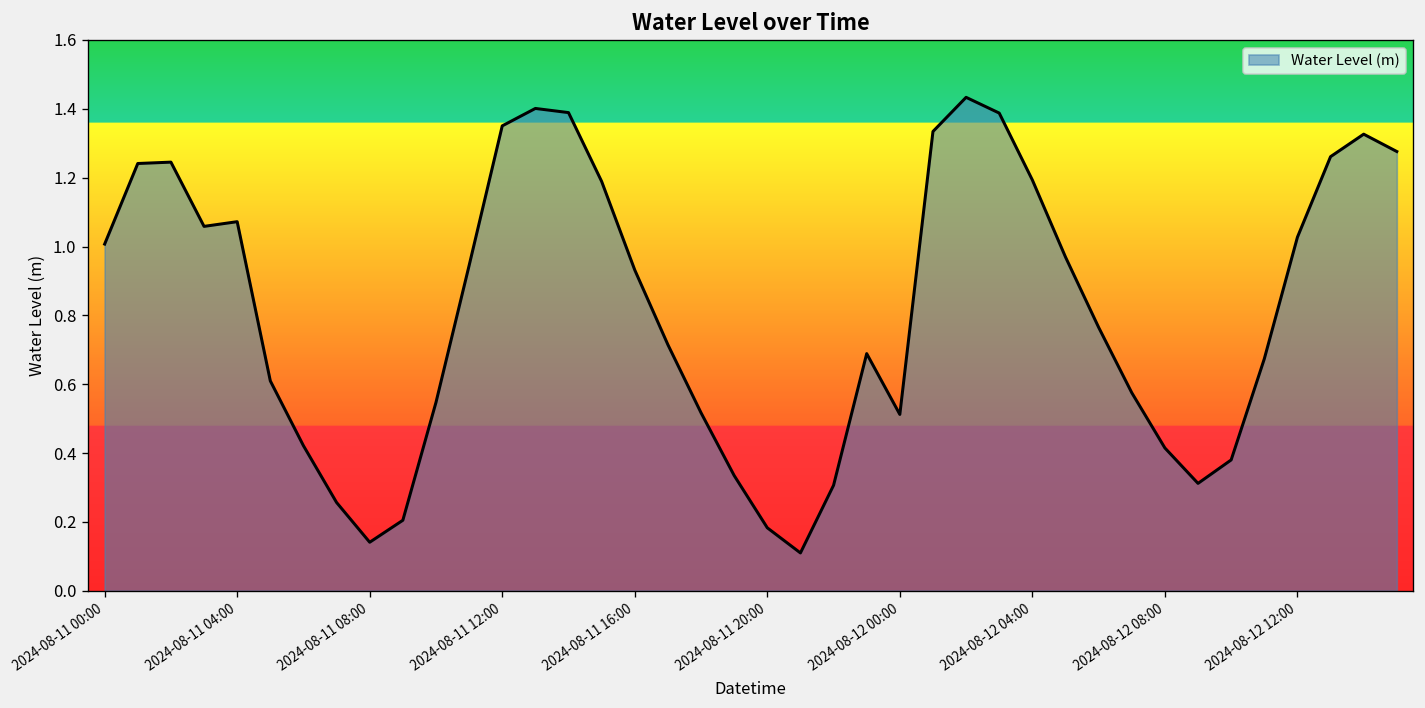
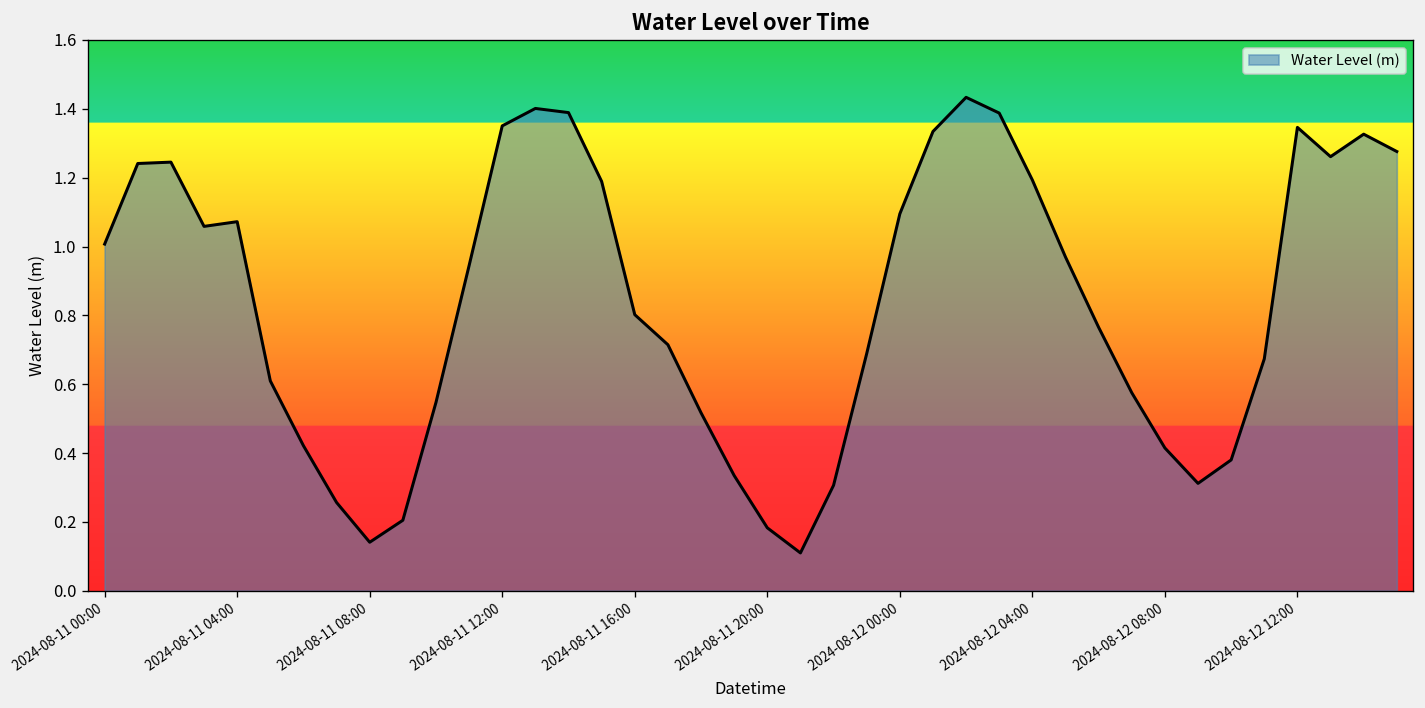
2024-08-11 16:00: 0.93 -> 0.80
2024-08-12 00:00: 0.51 -> 1.10
2024-08-12 12:00: 1.03 -> 1.35
